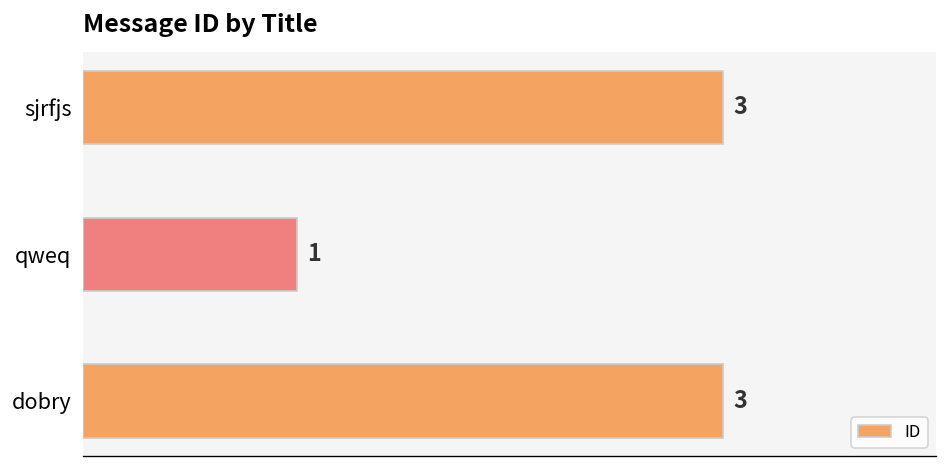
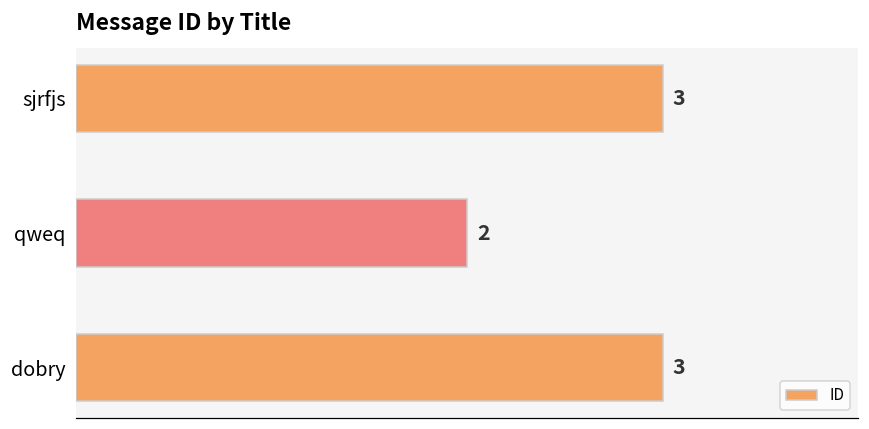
qweq: 1 -> 2
